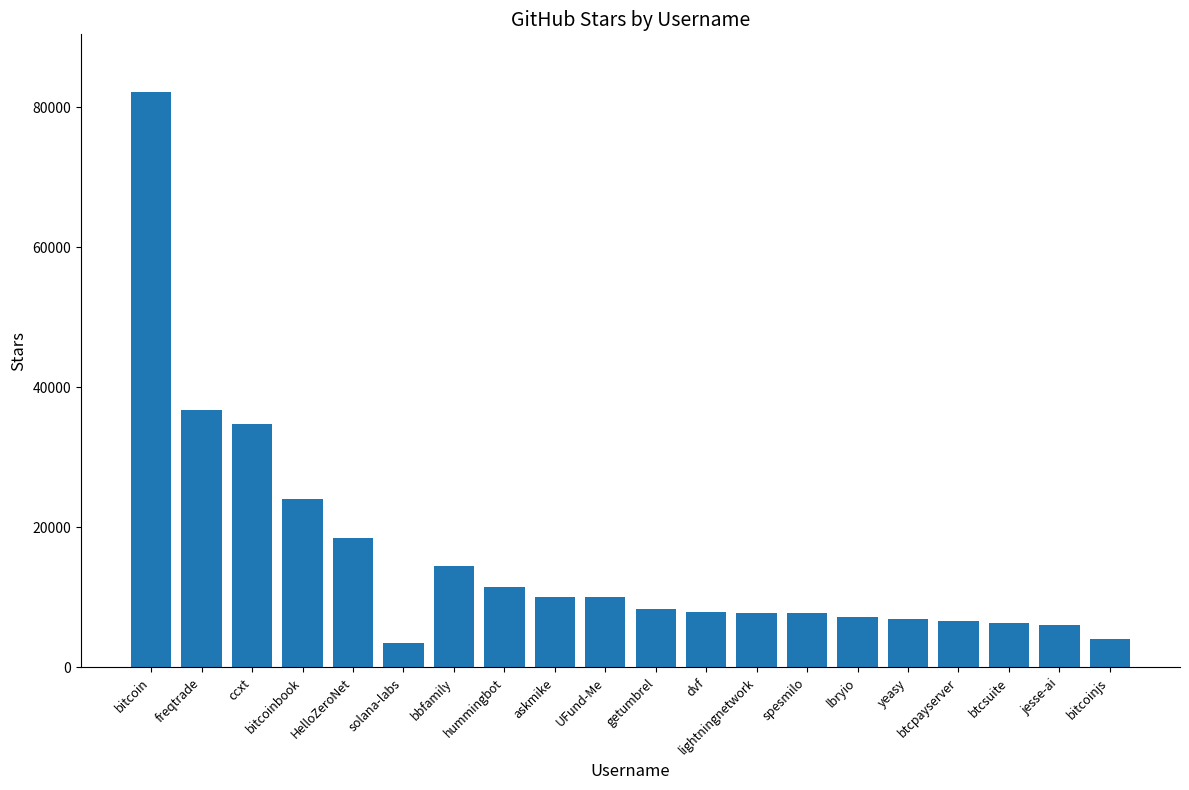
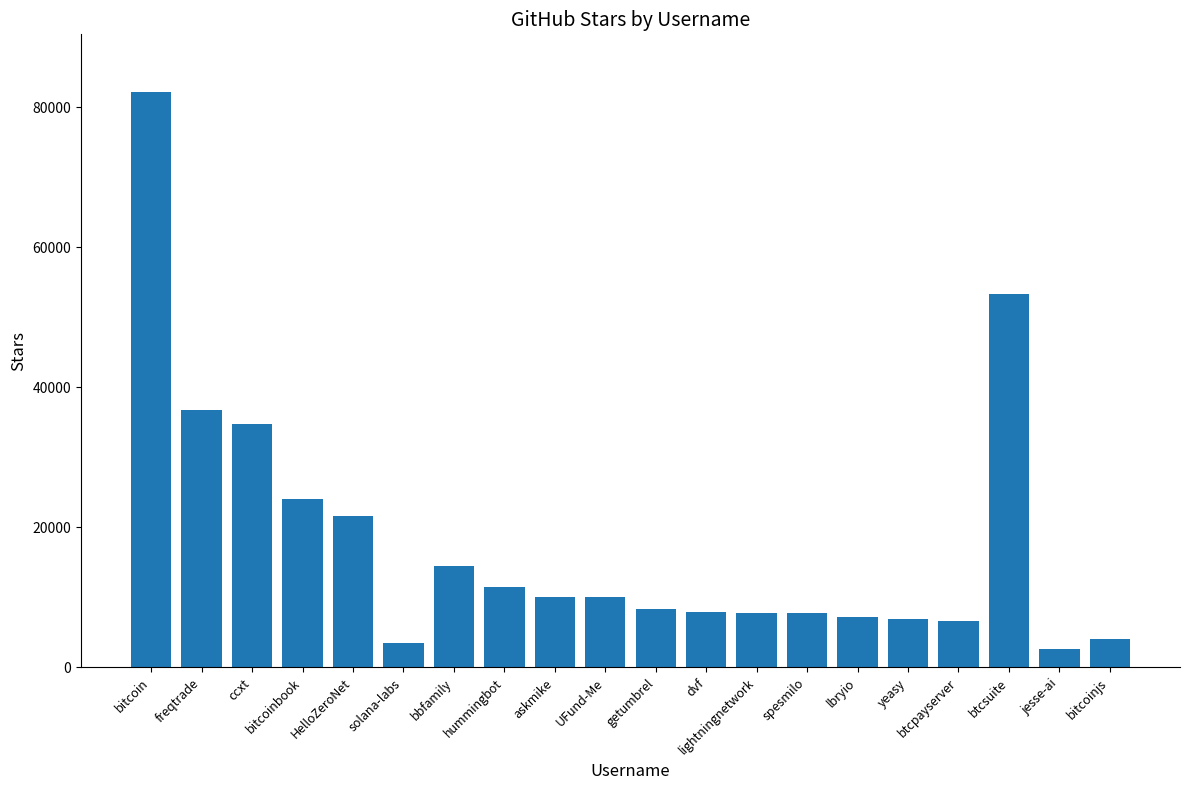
HelloZeroNet: 19000 -> 22000
btcsuite: 6000 -> 53000
jesse-ai: 6000 -> 3000
